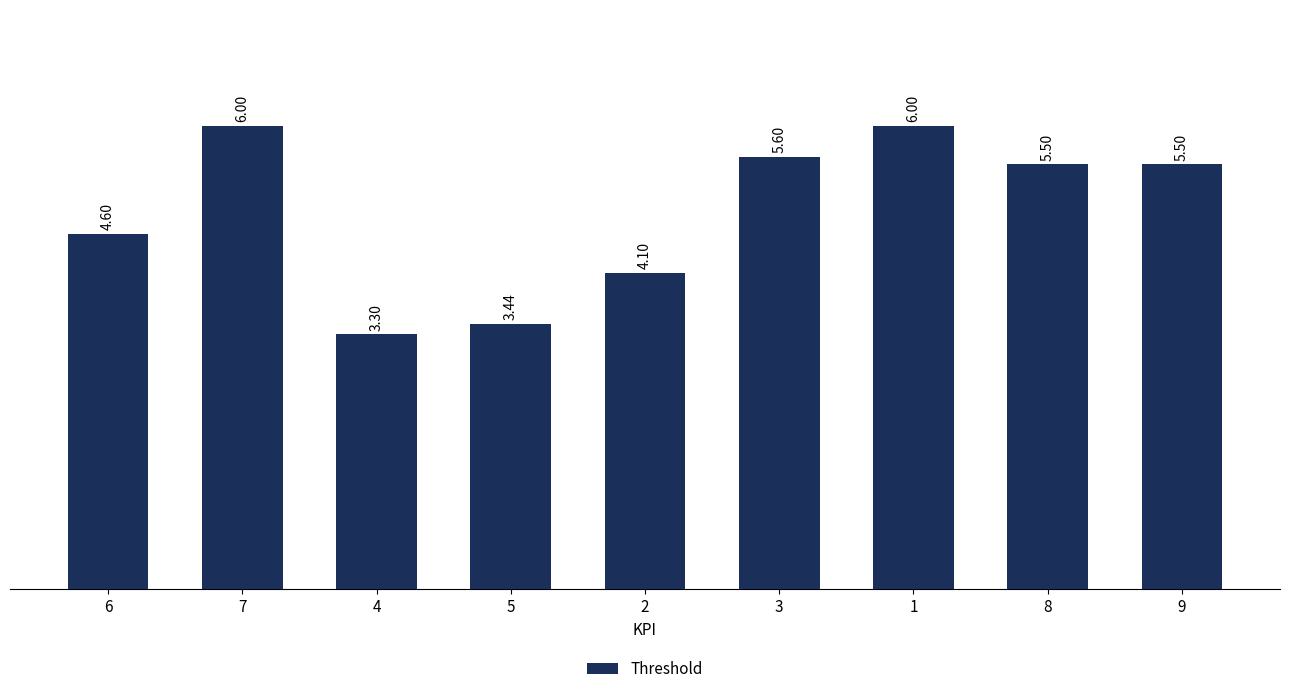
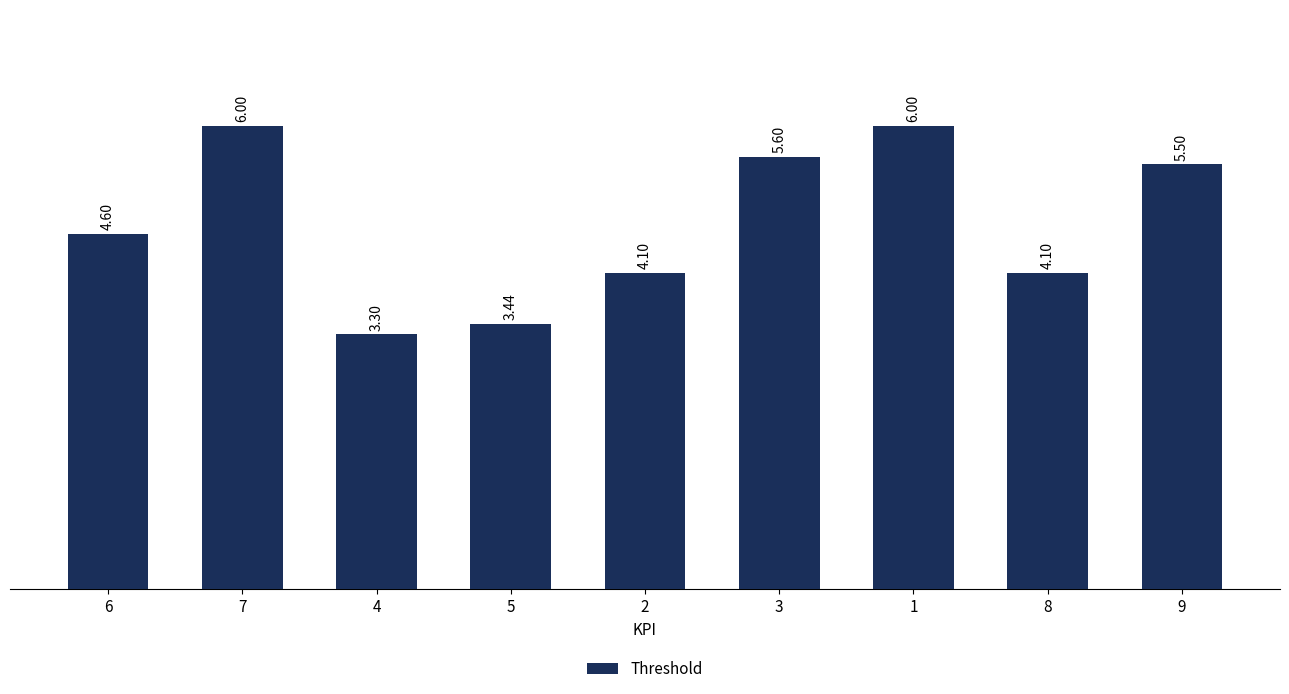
8: 5.50 -> 4.10
